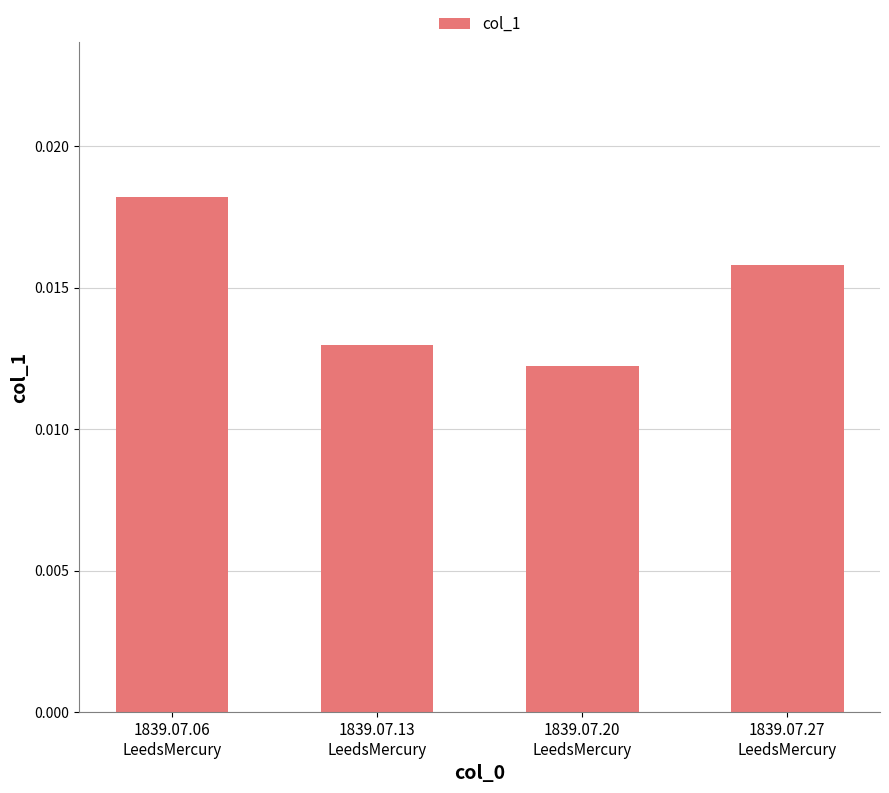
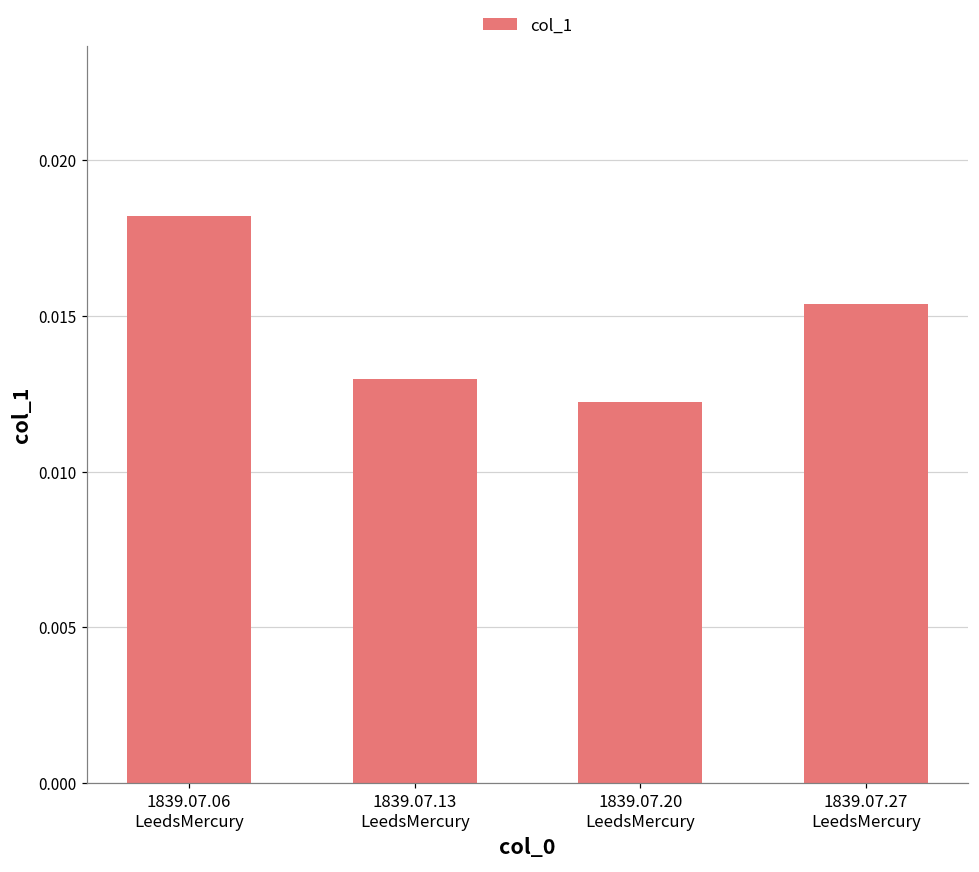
1839.07.27 LeedsMercury: 0.0158 -> 0.0154
